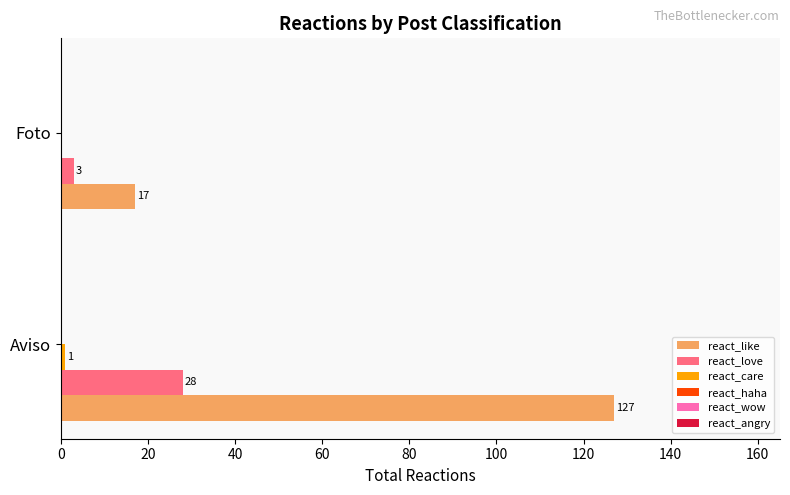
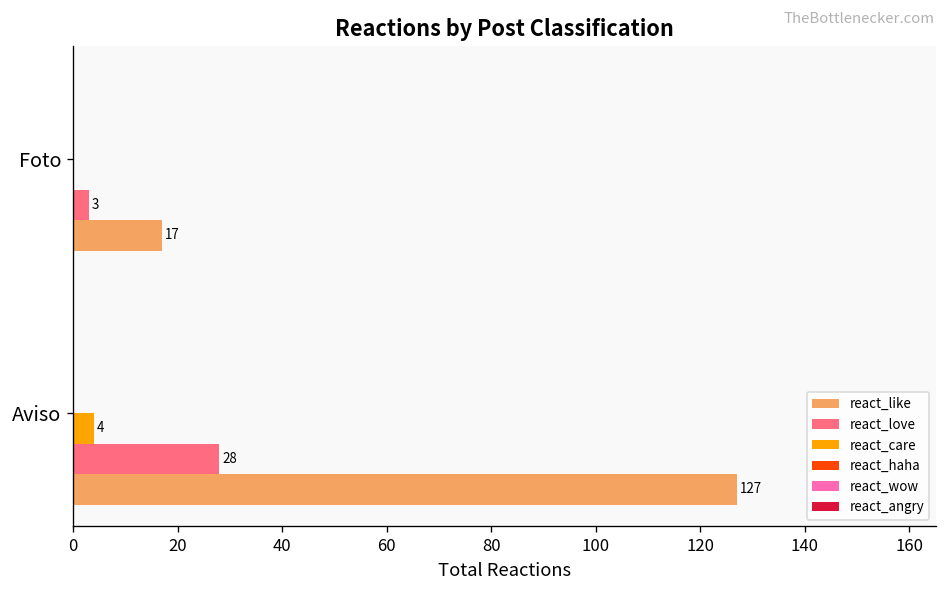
react_care, Aviso: 1 -> 4
